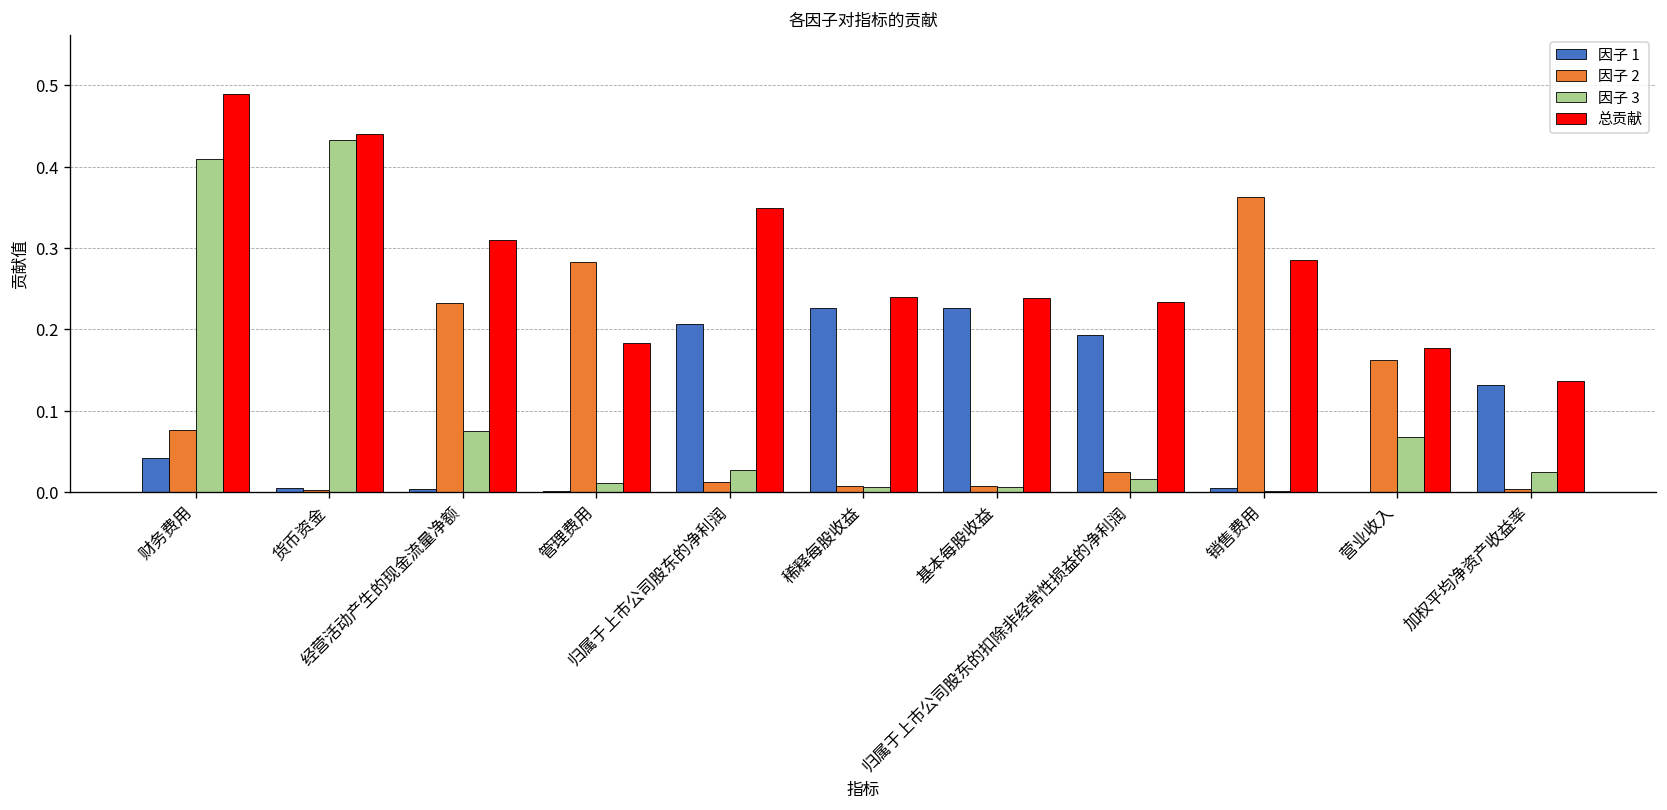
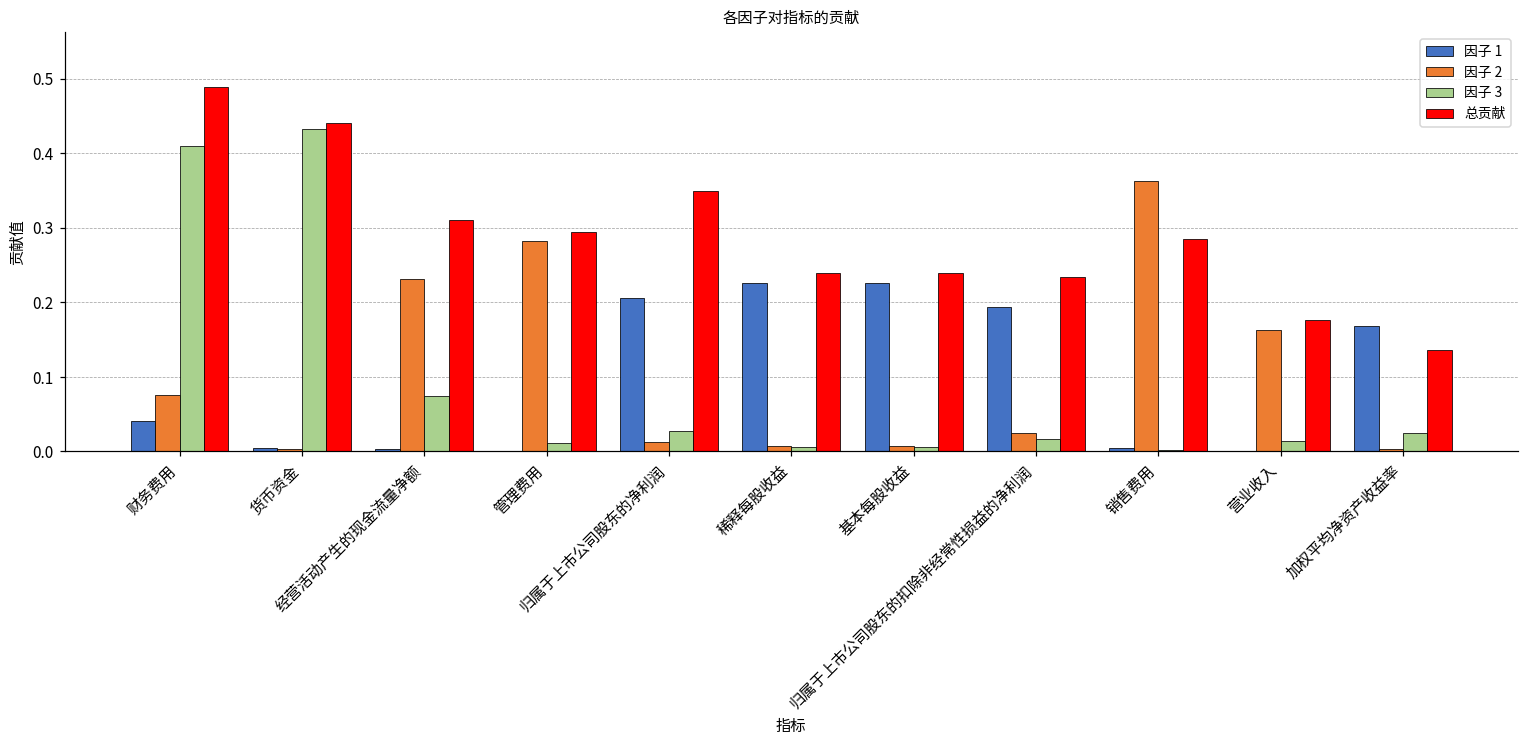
总贡献, 管理费用: 0.18 -> 0.29
因子 3, 营业收入: 0.07 -> 0.01
因子 1, 加权平均净资产收益率: 0.13 -> 0.17
